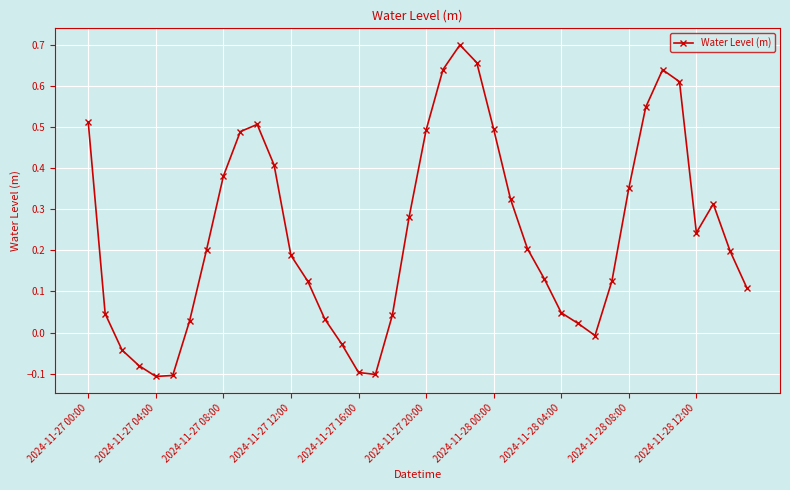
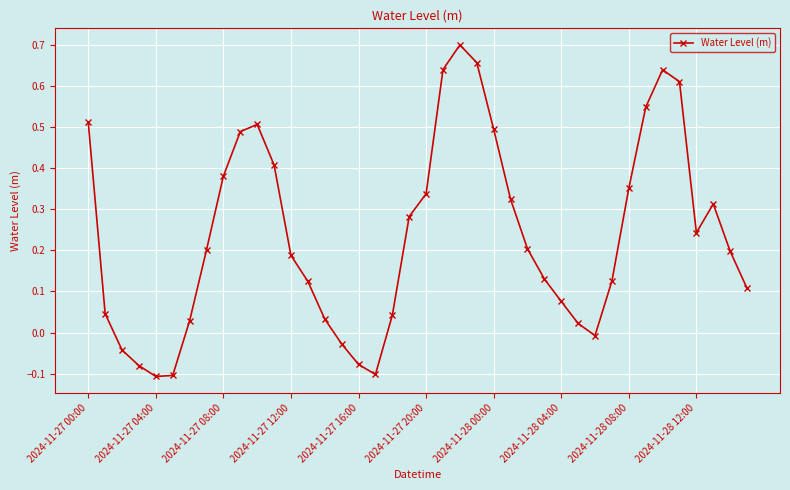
2024-11-27 16:00: -0.10 -> -0.08
2024-11-27 20:00: 0.49 -> 0.34
2024-11-28 04:00: 0.05 -> 0.08
